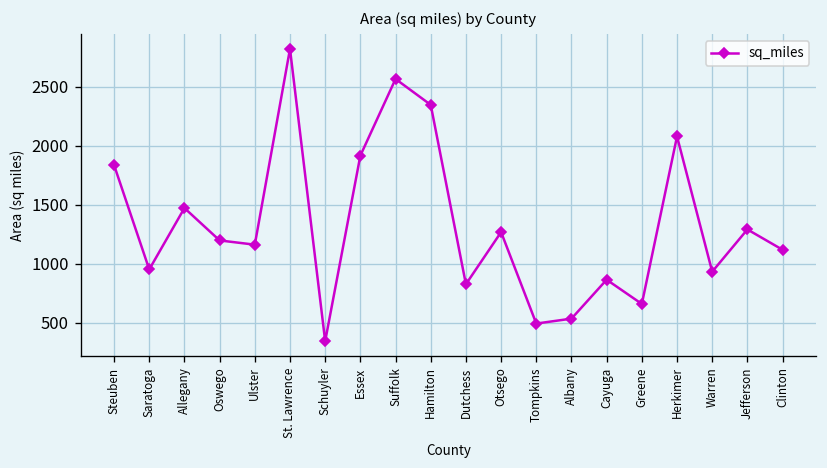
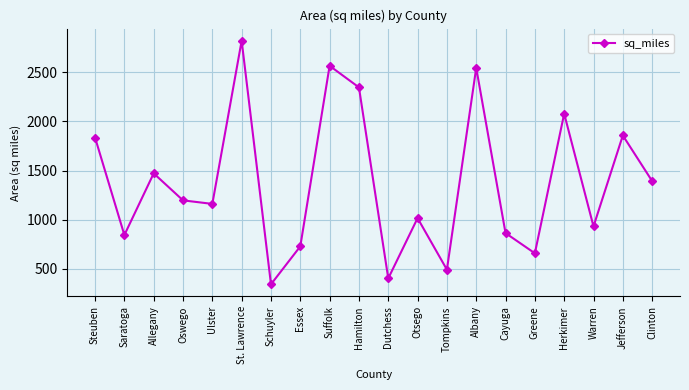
Saratoga: 1000 -> 800
Essex: 1900 -> 700
Dutchess: 800 -> 400
Otsego: 1300 -> 1000
Albany: 500 -> 2500
Jefferson: 1300 -> 1900
Clinton: 1100 -> 1400
